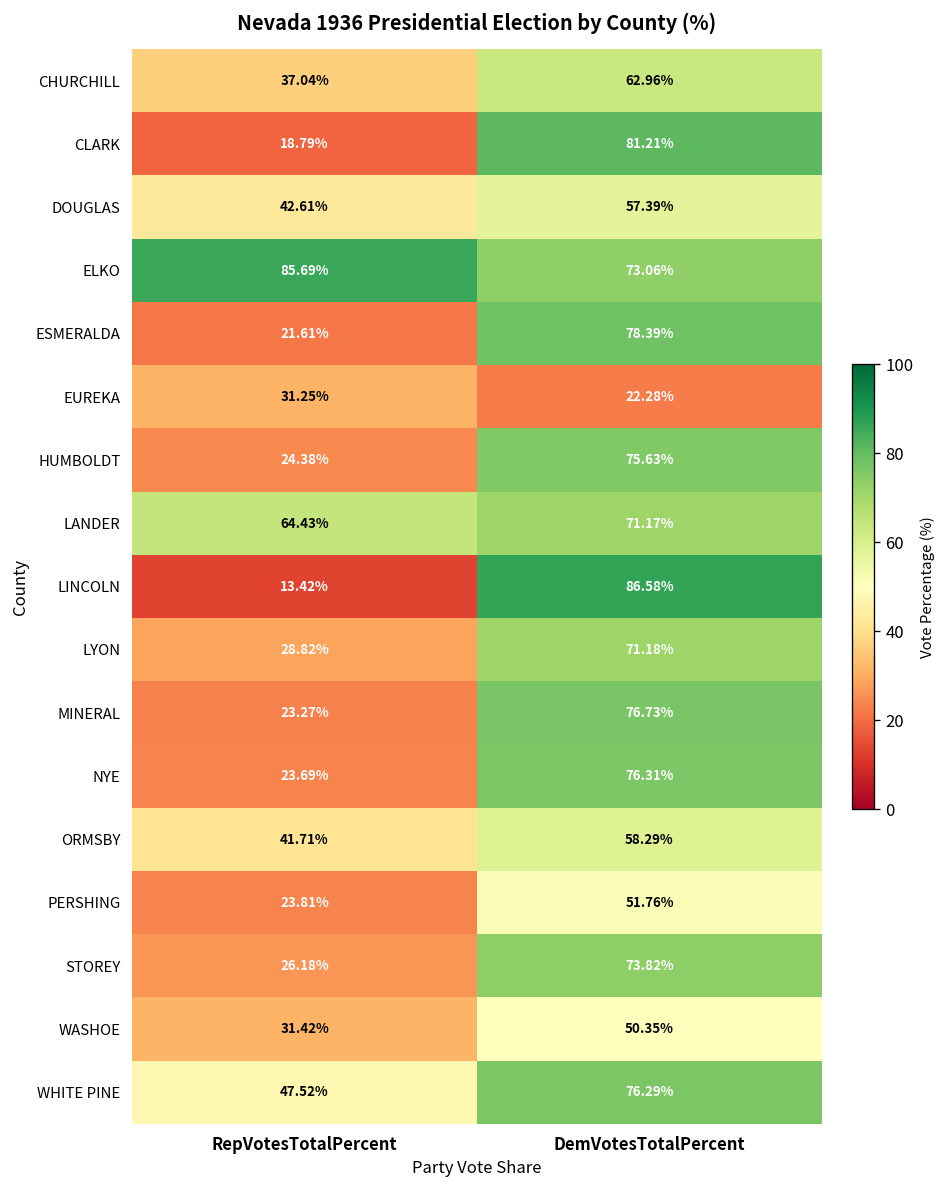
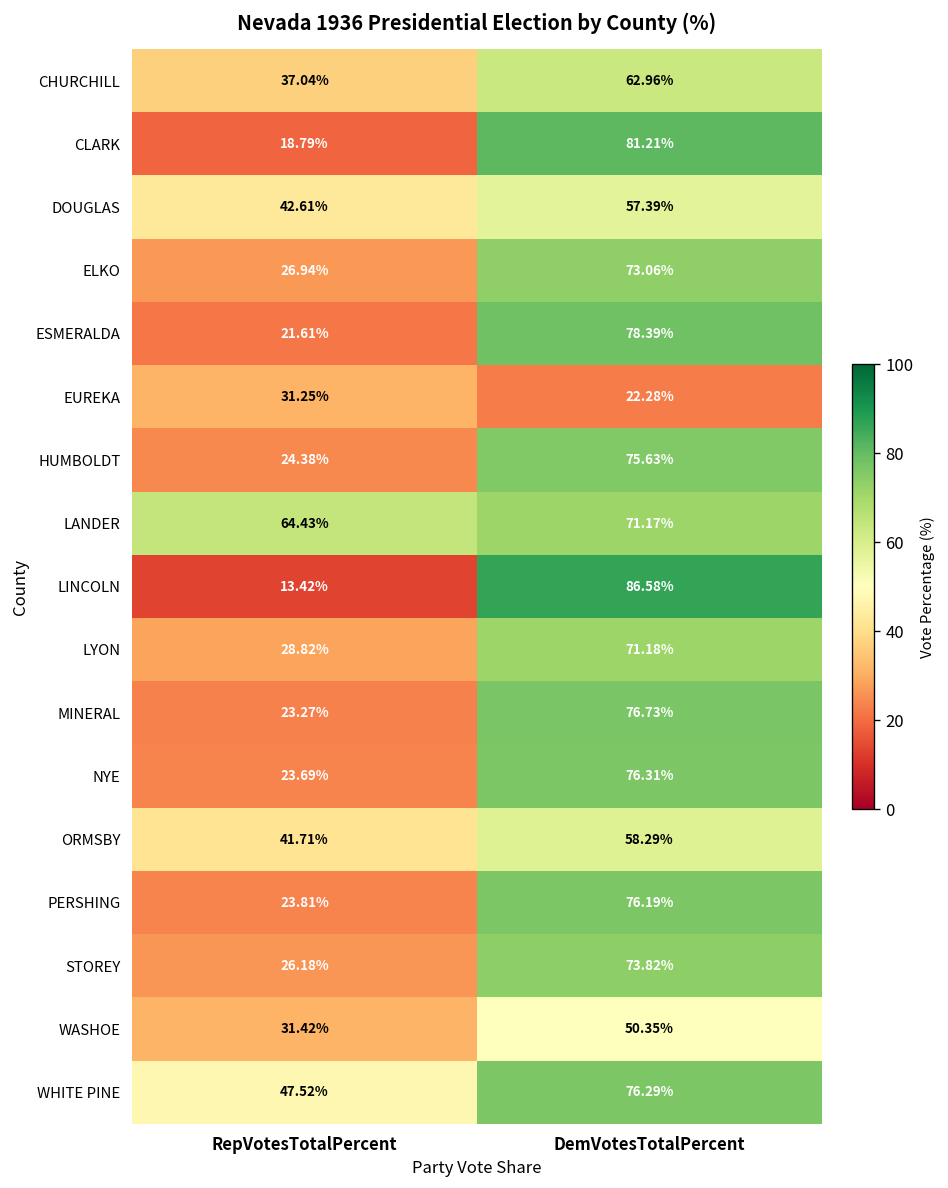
ELKO, RepVotesTotalPercent: 85.69% -> 26.94%
PERSHING, DemVotesTotalPercent: 51.76% -> 76.19%
